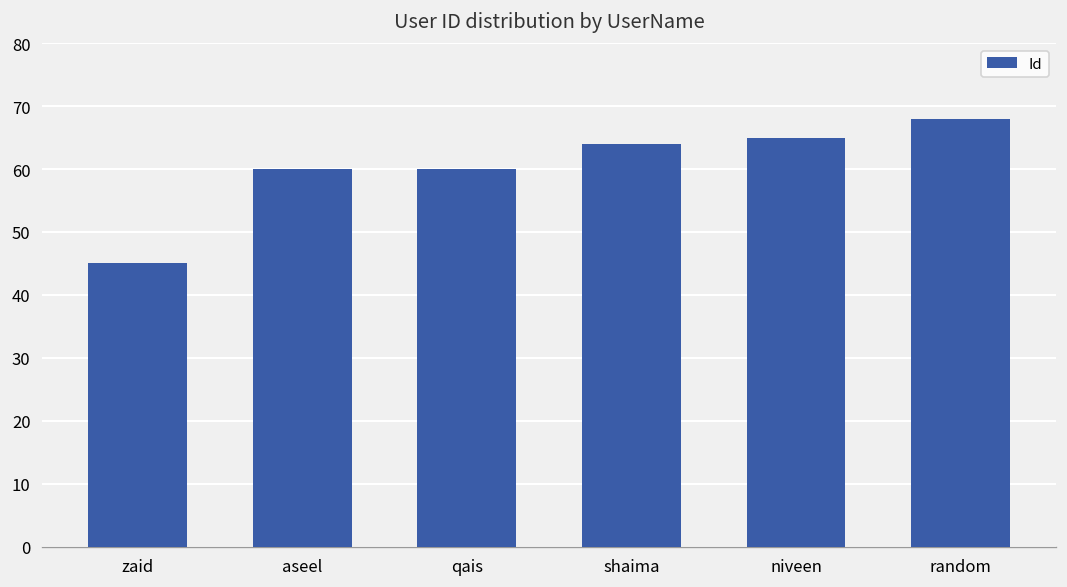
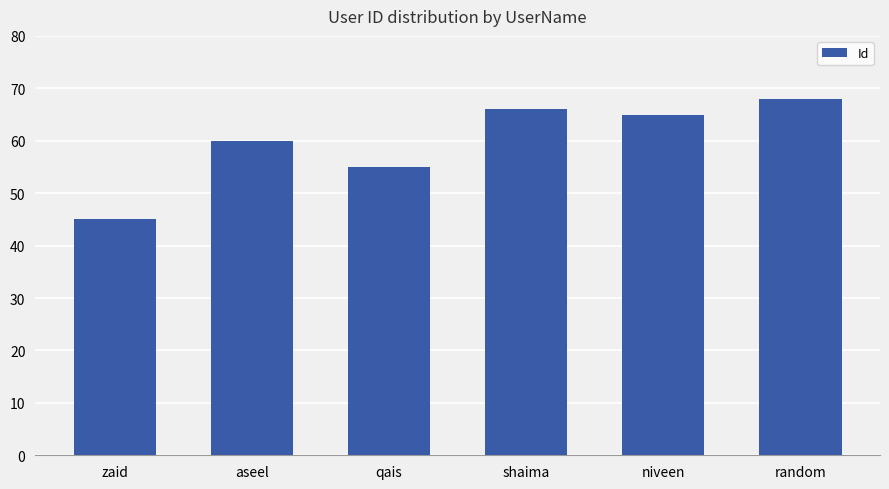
qais: 60 -> 55
shaima: 64 -> 66
